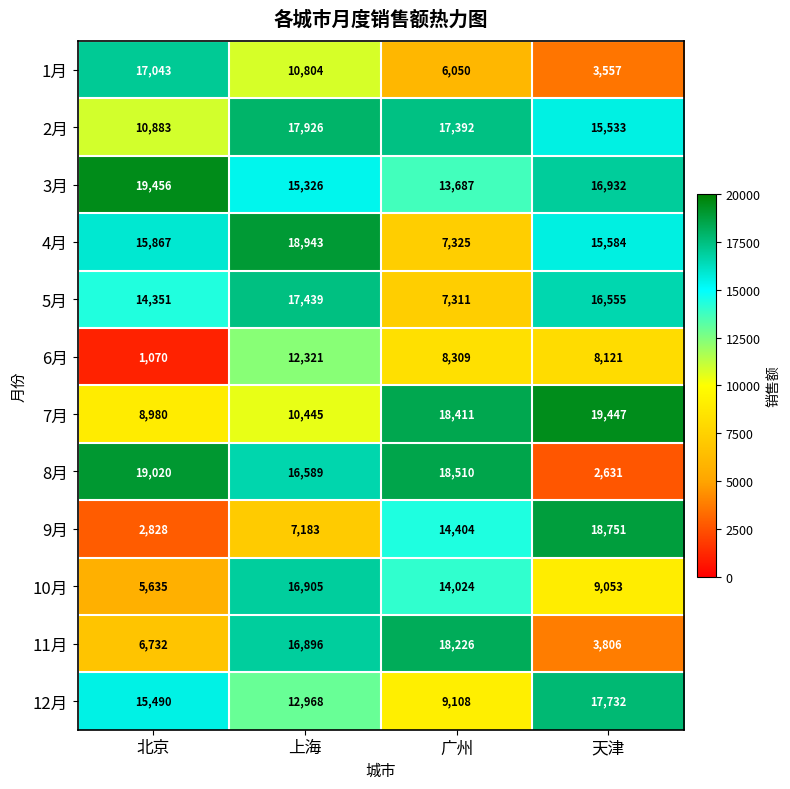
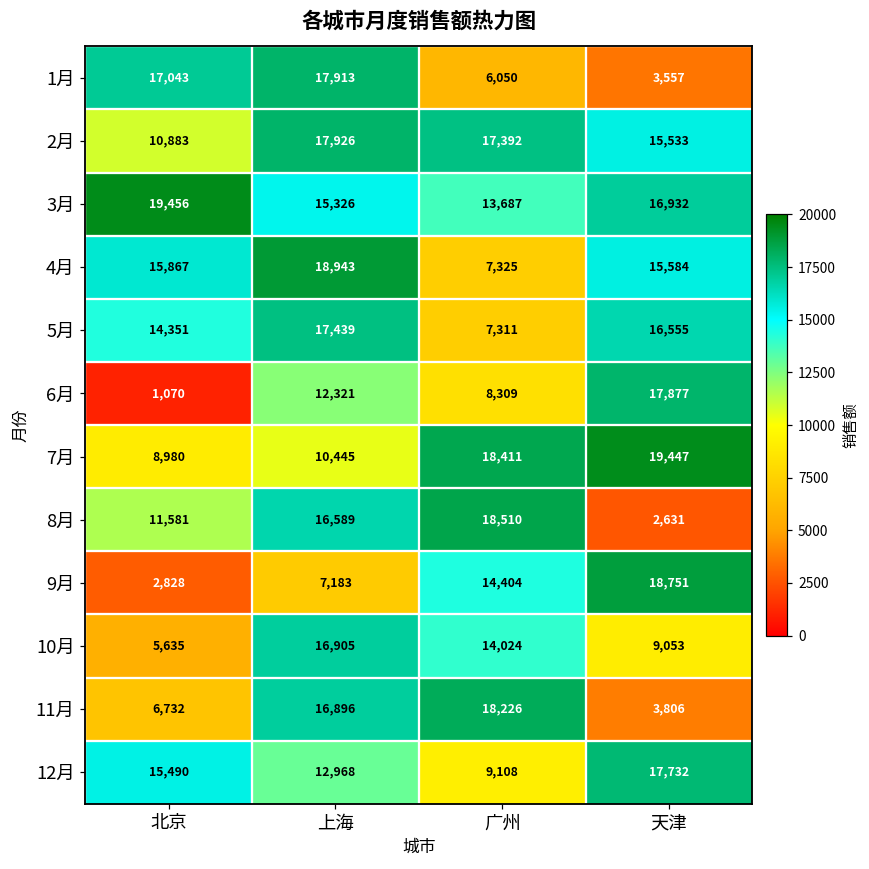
1月, 上海: 10,804 -> 17,913
6月, 天津: 8,121 -> 17,877
8月, 北京: 19,020 -> 11,581
